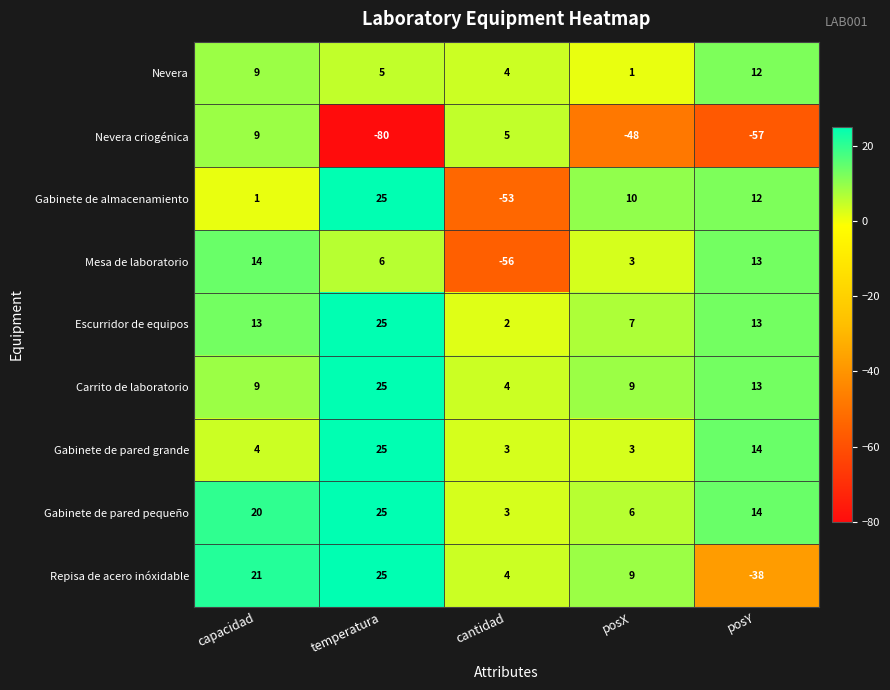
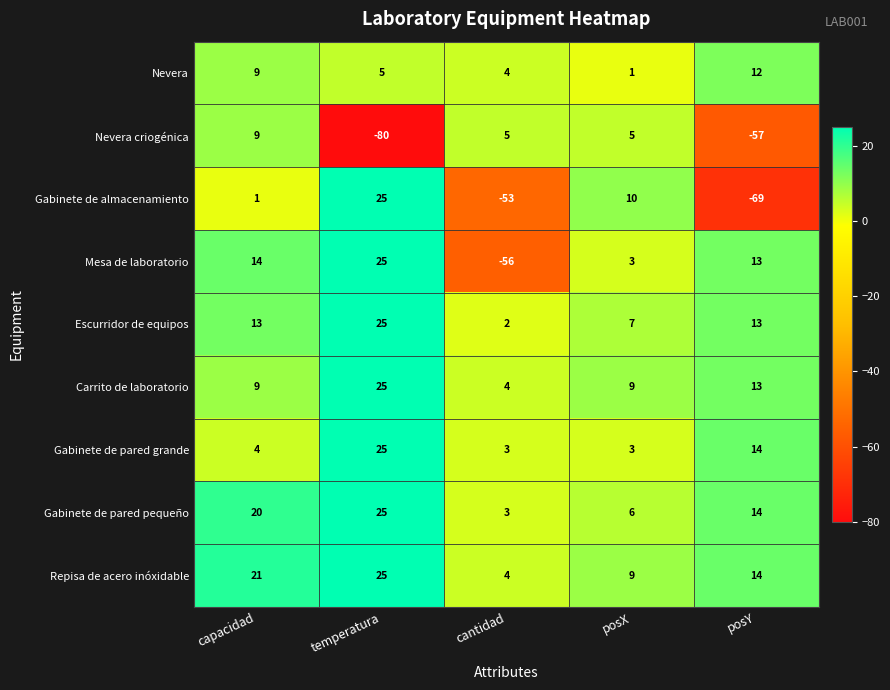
Nevera criogénica, posX: -48 -> 5
Gabinete de almacenamiento, posY: 12 -> -69
Mesa de laboratorio, temperatura: 6 -> 25
Repisa de acero inóxidable, posY: -38 -> 14
